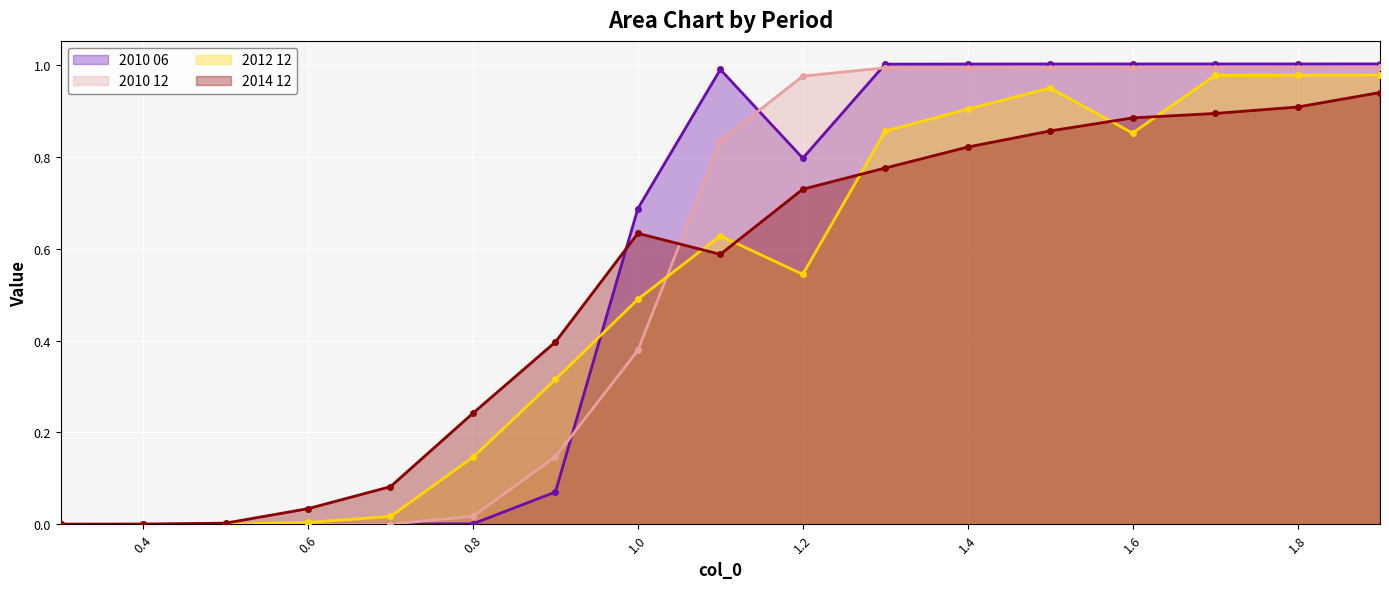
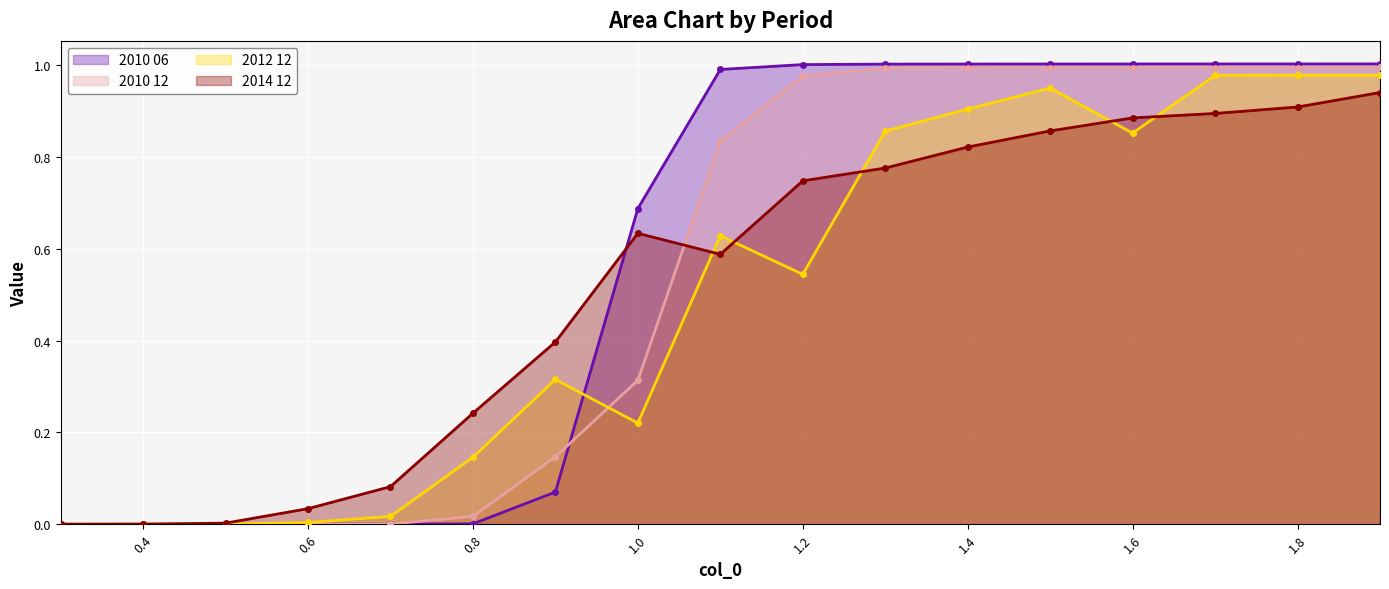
2010 12, 1.0: 0.38 -> 0.31
2012 12, 1.0: 0.49 -> 0.22
2010 06, 1.2: 0.80 -> 1.00
2014 12, 1.2: 0.73 -> 0.75
